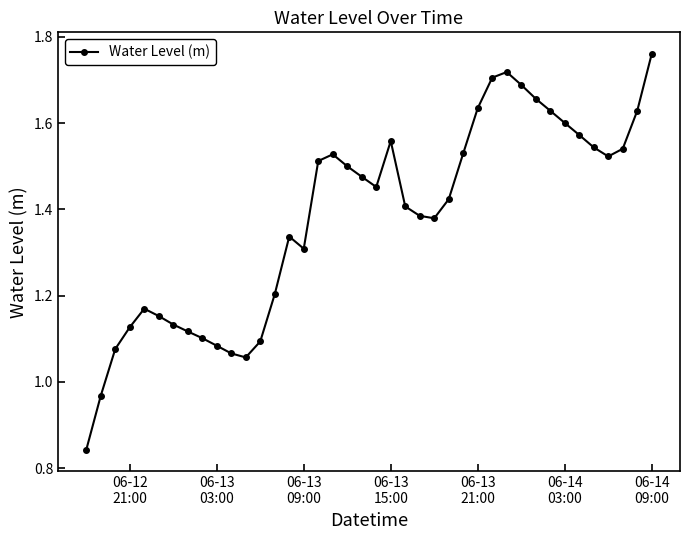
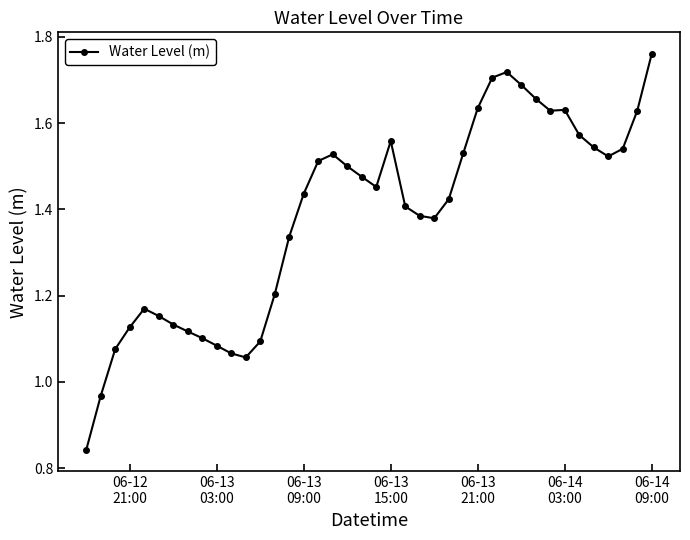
06-13 09:00: 1.31 -> 1.44
06-14 03:00: 1.60 -> 1.63
